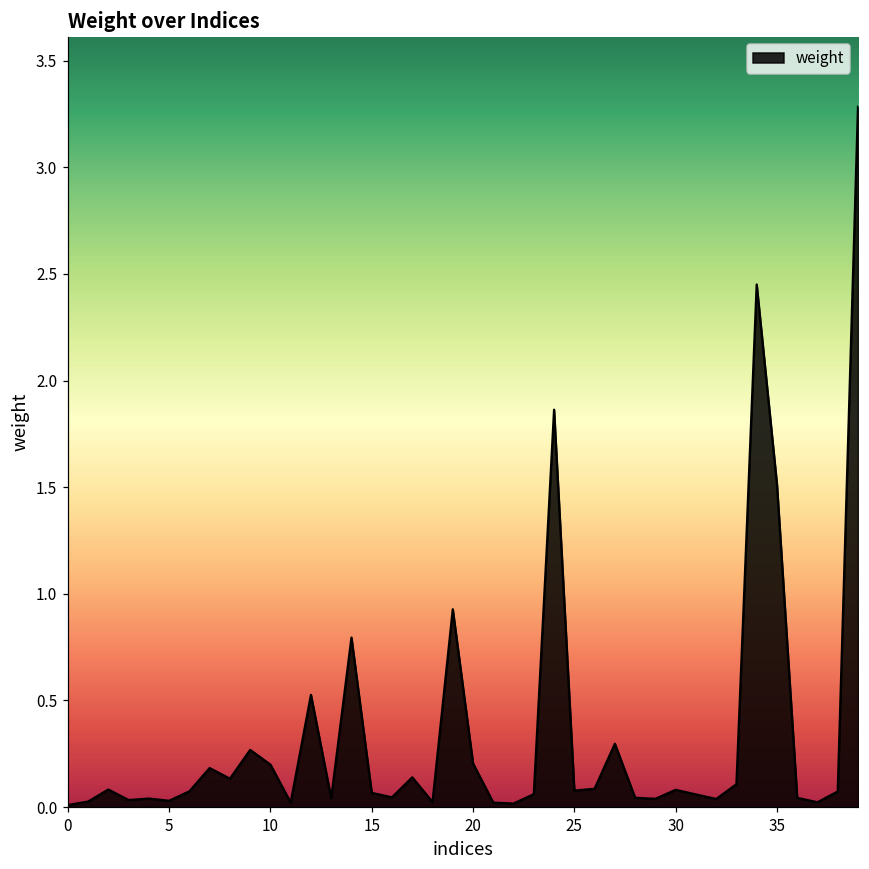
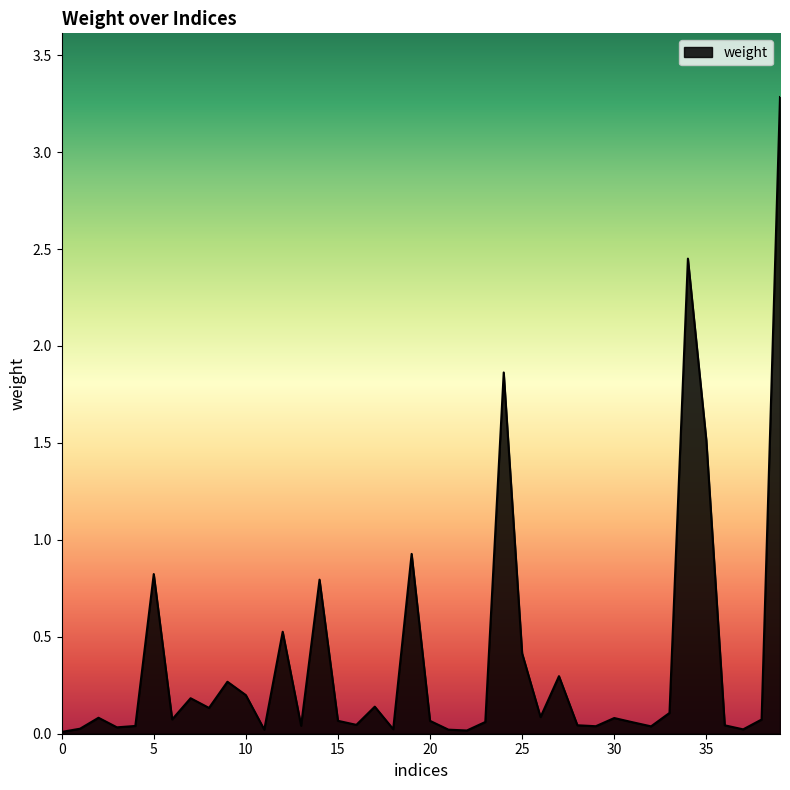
5: 0.03 -> 0.82
20: 0.20 -> 0.07
25: 0.08 -> 0.41
